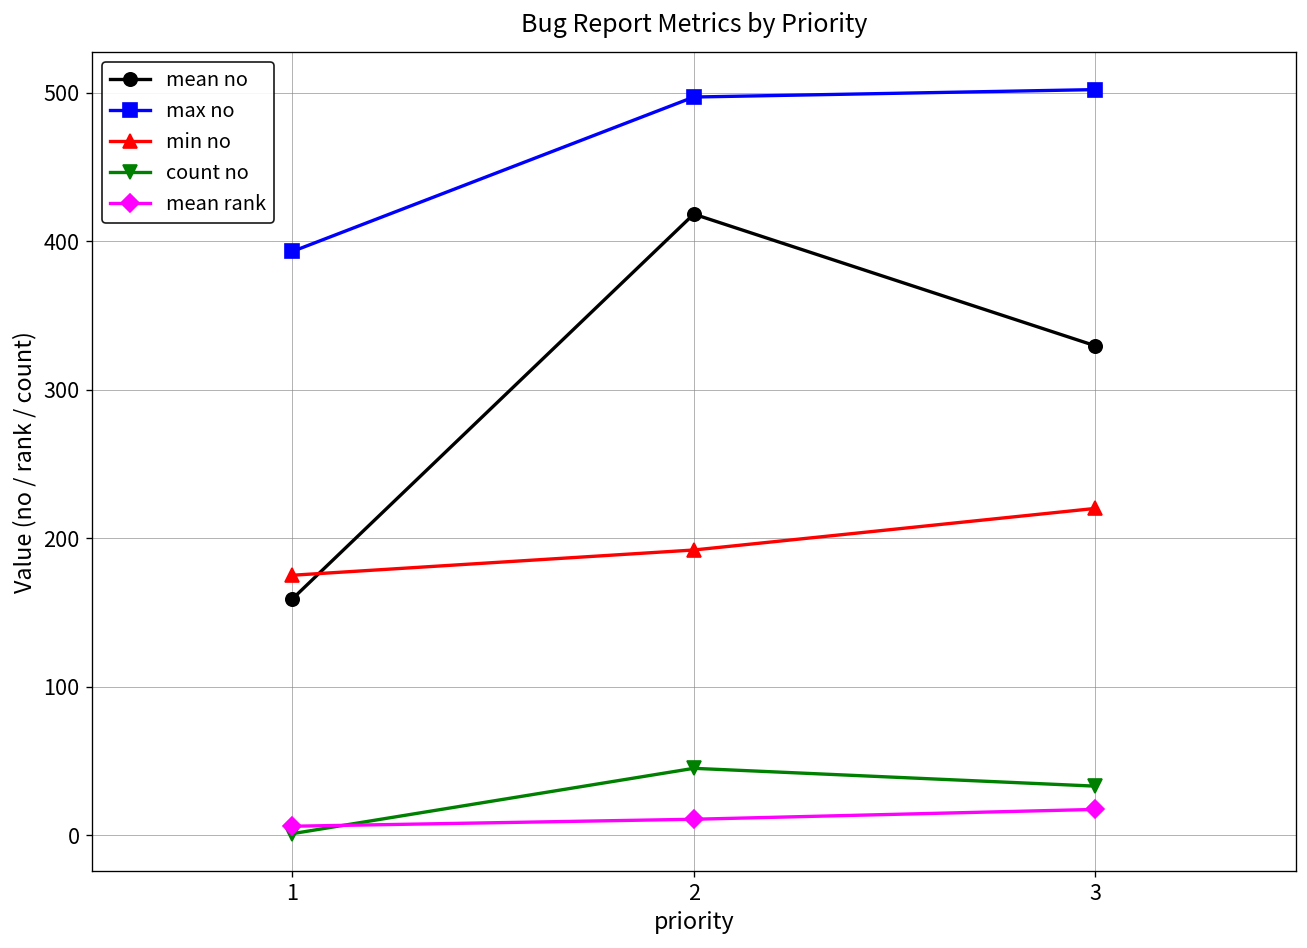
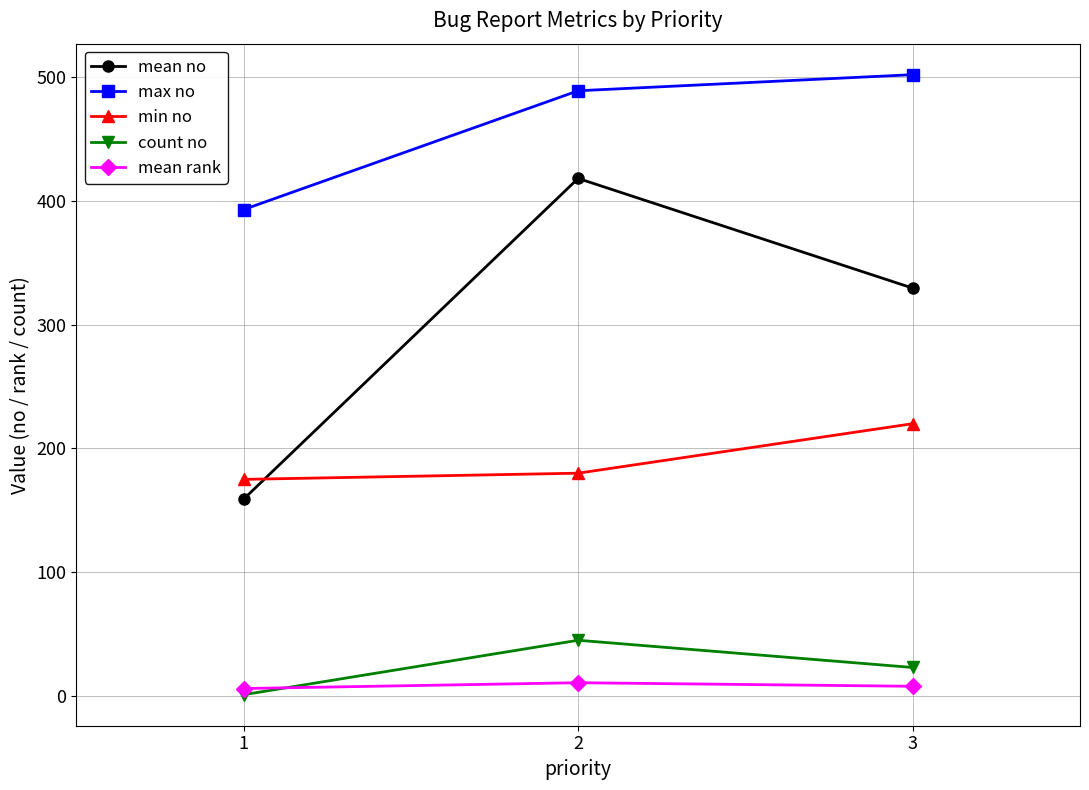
max no, 2: 497 -> 489
min no, 2: 192 -> 180
count no, 3: 33 -> 23
mean rank, 3: 17 -> 8
